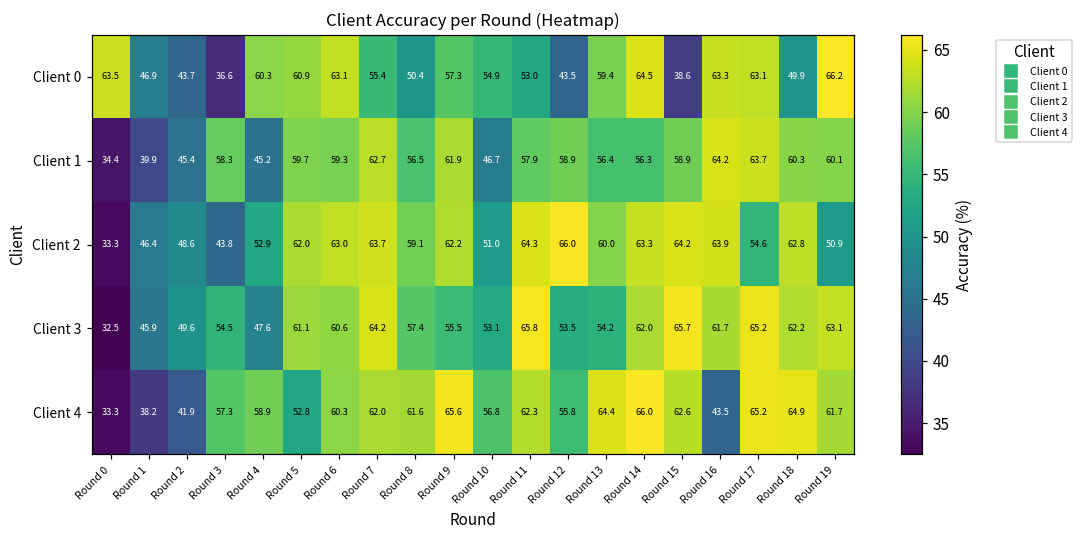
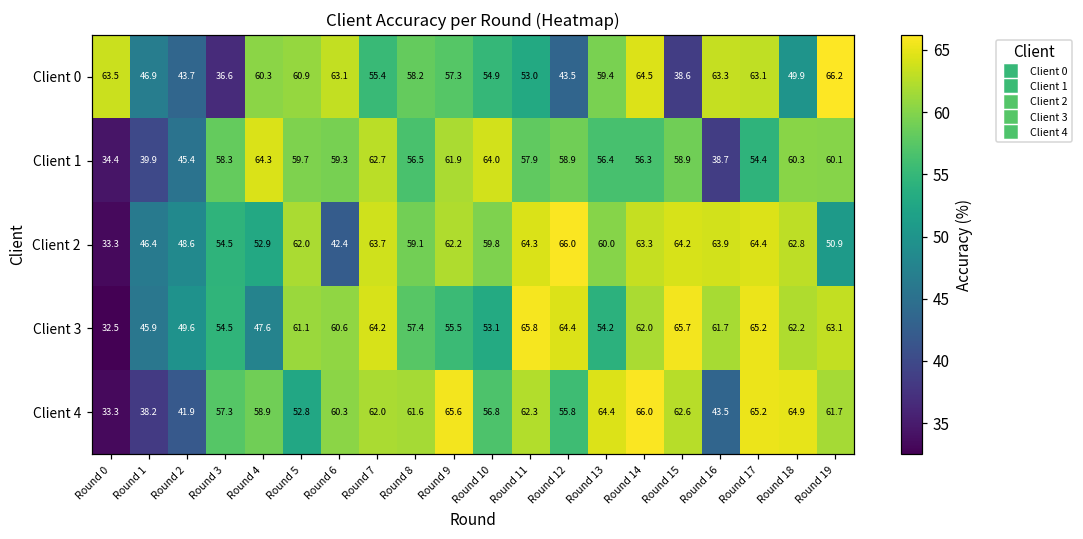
Client 0, Round 8: 50.4 -> 58.2
Client 1, Round 4: 45.2 -> 64.3
Client 1, Round 10: 46.7 -> 64.0
Client 1, Round 16: 64.2 -> 38.7
Client 1, Round 17: 63.7 -> 54.4
Client 2, Round 3: 43.8 -> 54.5
Client 2, Round 6: 63.0 -> 42.4
Client 2, Round 10: 51.0 -> 59.8
Client 2, Round 17: 54.6 -> 64.4
Client 3, Round 12: 53.5 -> 64.4
